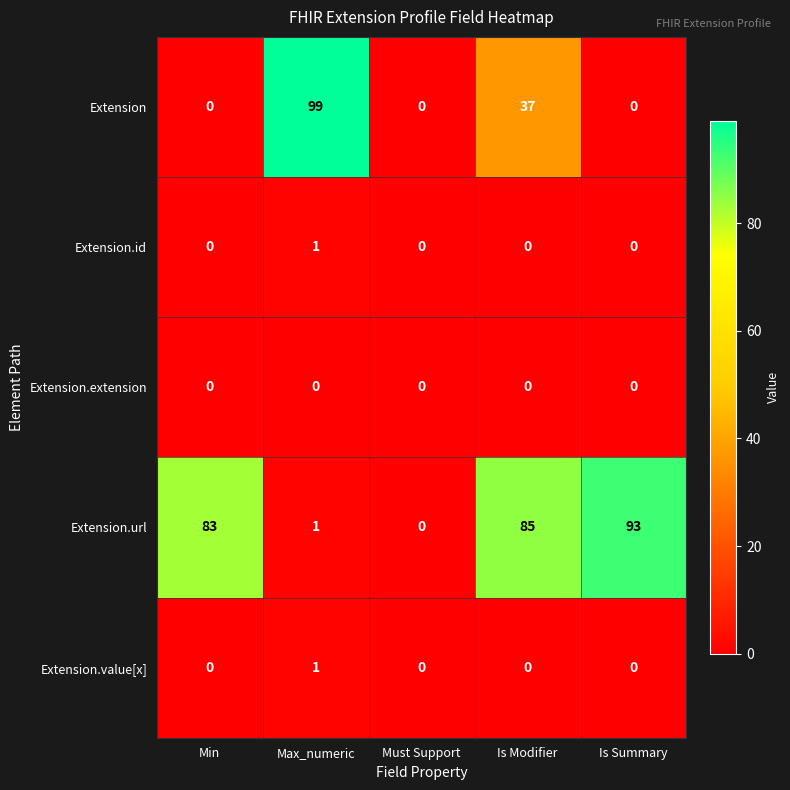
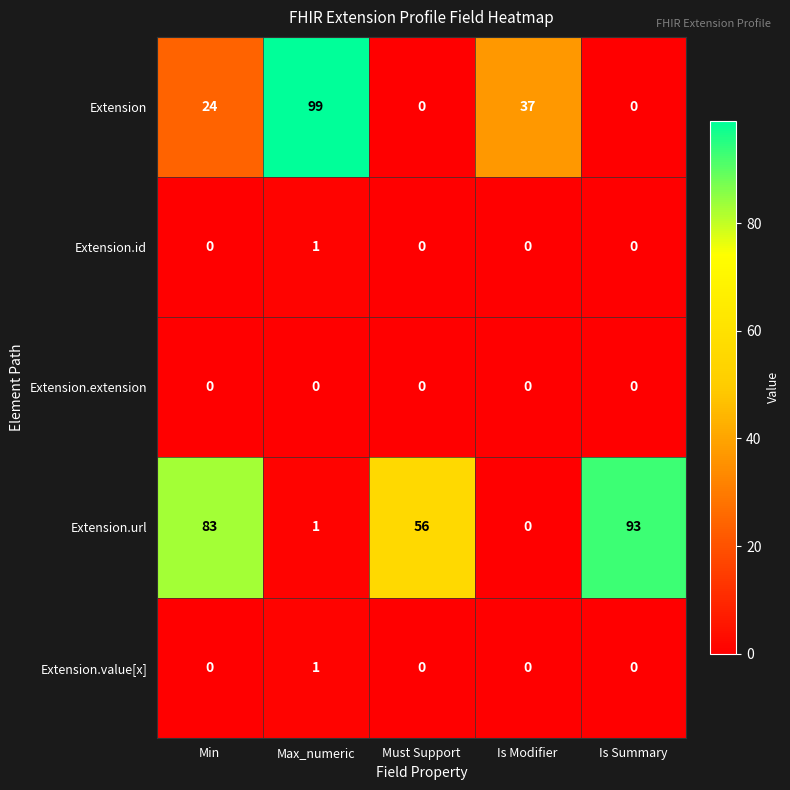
Extension, Min: 0 -> 24
Extension.url, Must Support: 0 -> 56
Extension.url, Is Modifier: 85 -> 0
